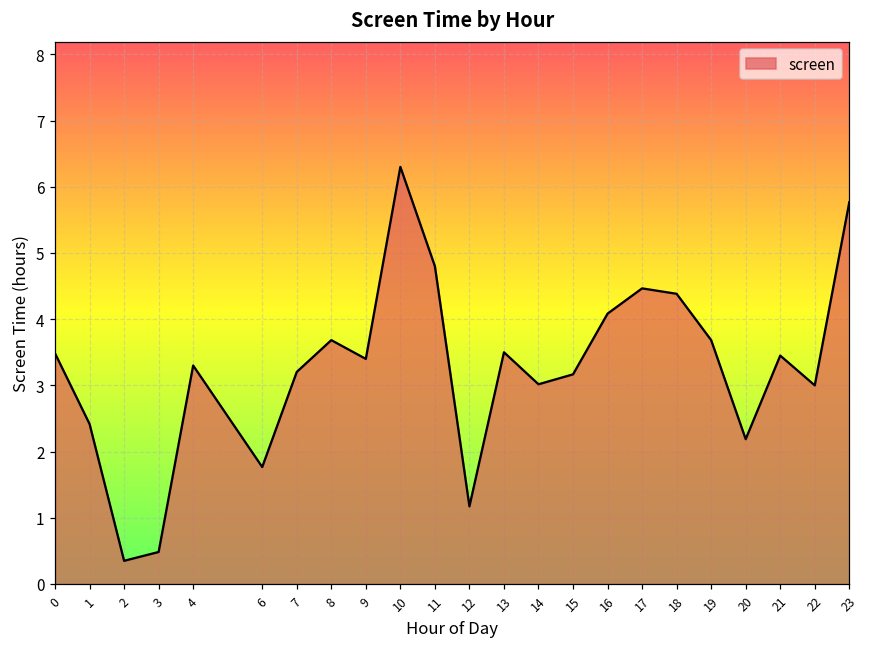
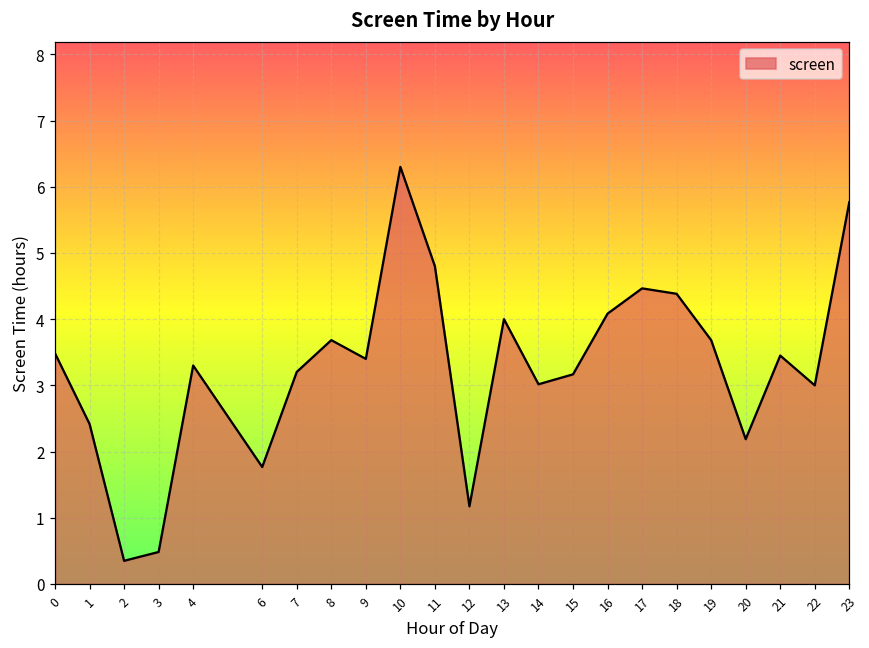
13: 3.5 -> 4.0
